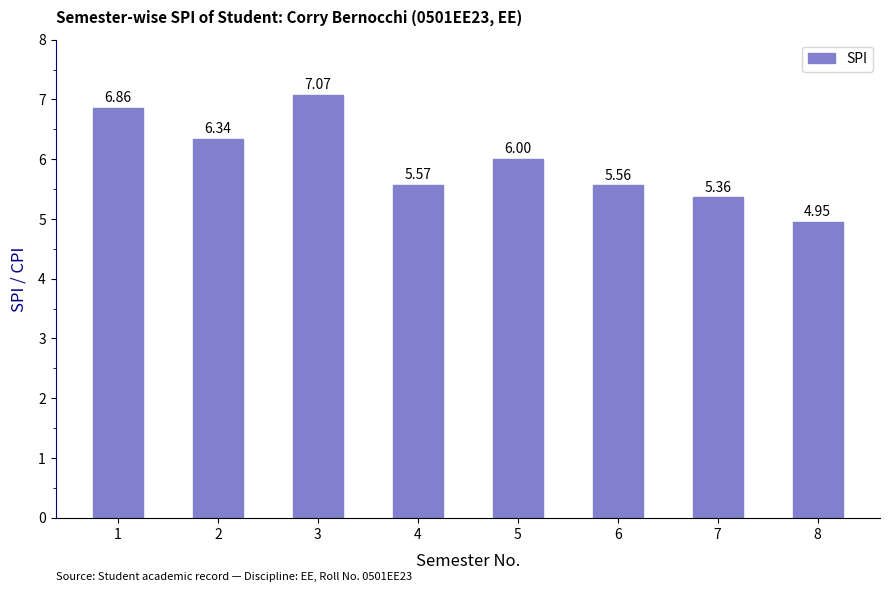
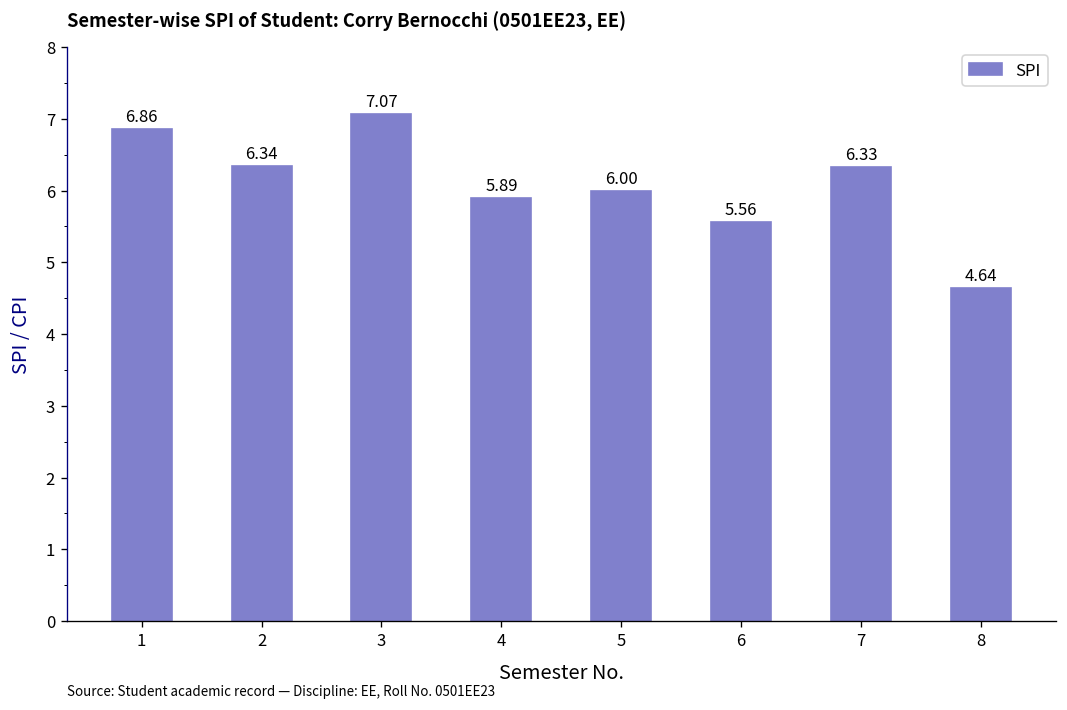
4: 5.57 -> 5.89
7: 5.36 -> 6.33
8: 4.95 -> 4.64
